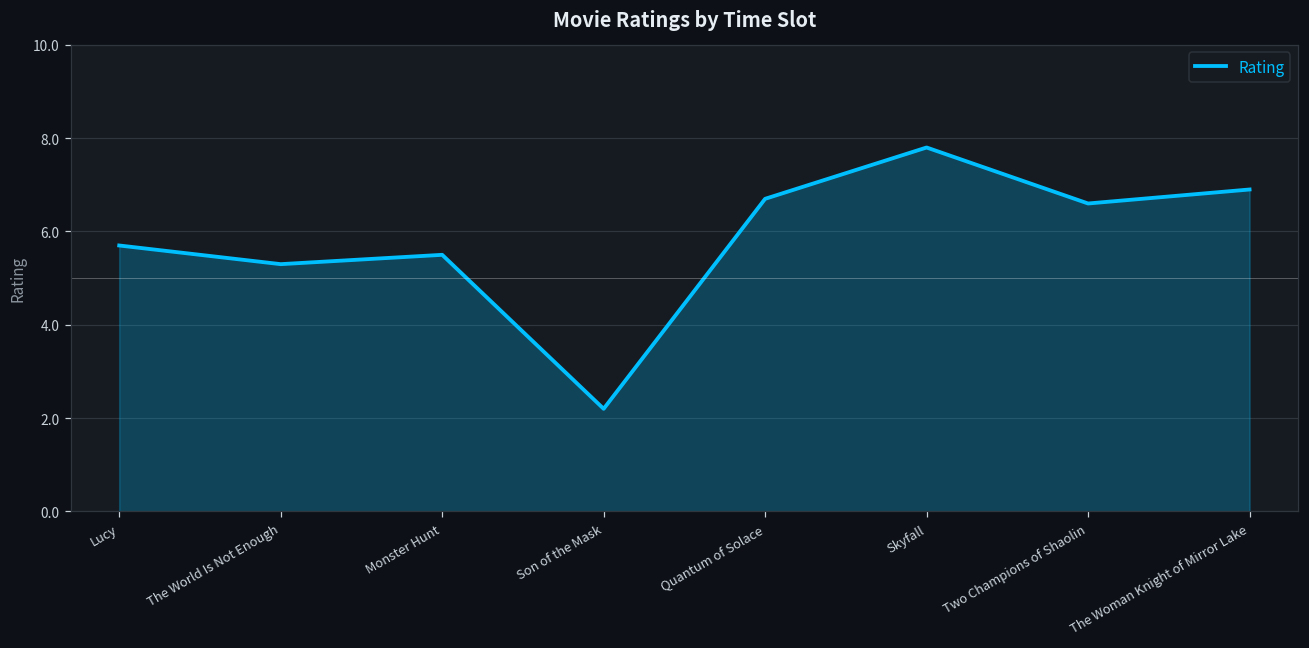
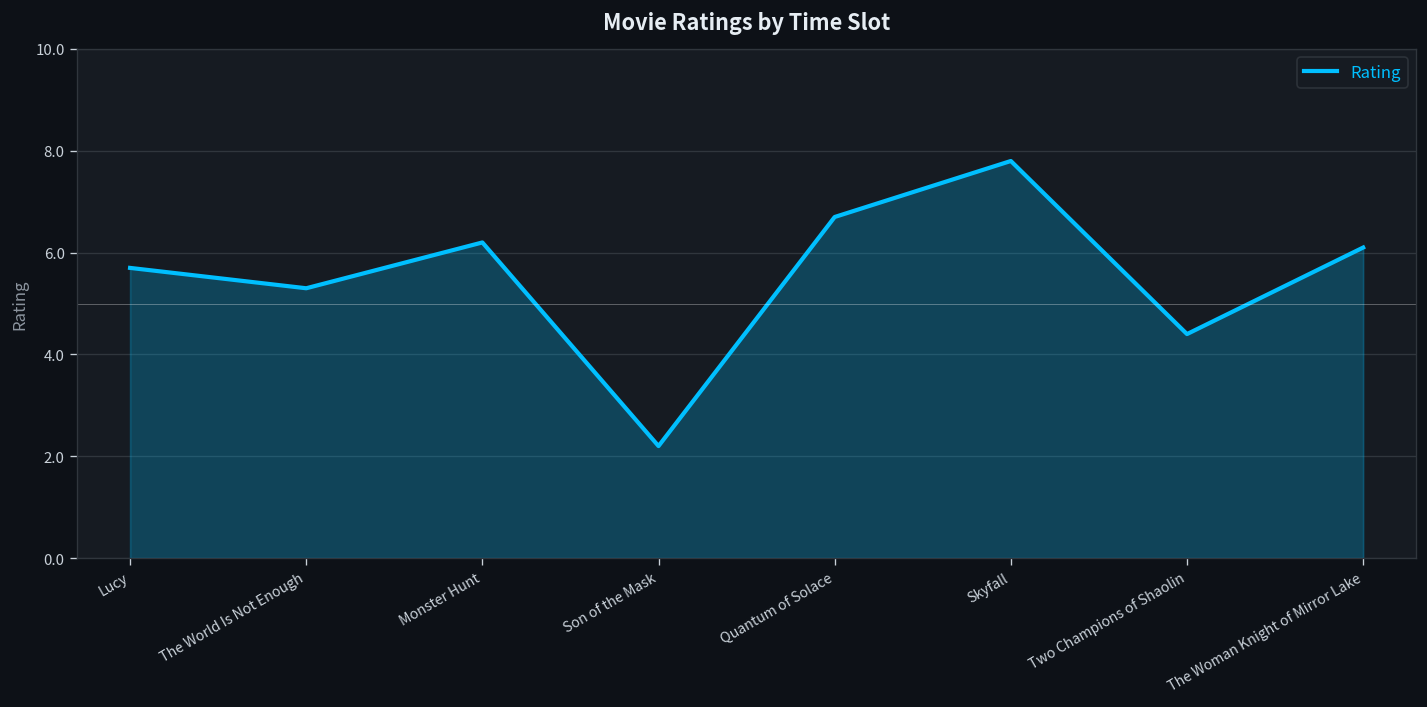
Monster Hunt: 5.5 -> 6.2
Two Champions of Shaolin: 6.6 -> 4.4
The Woman Knight of Mirror Lake: 6.9 -> 6.1
